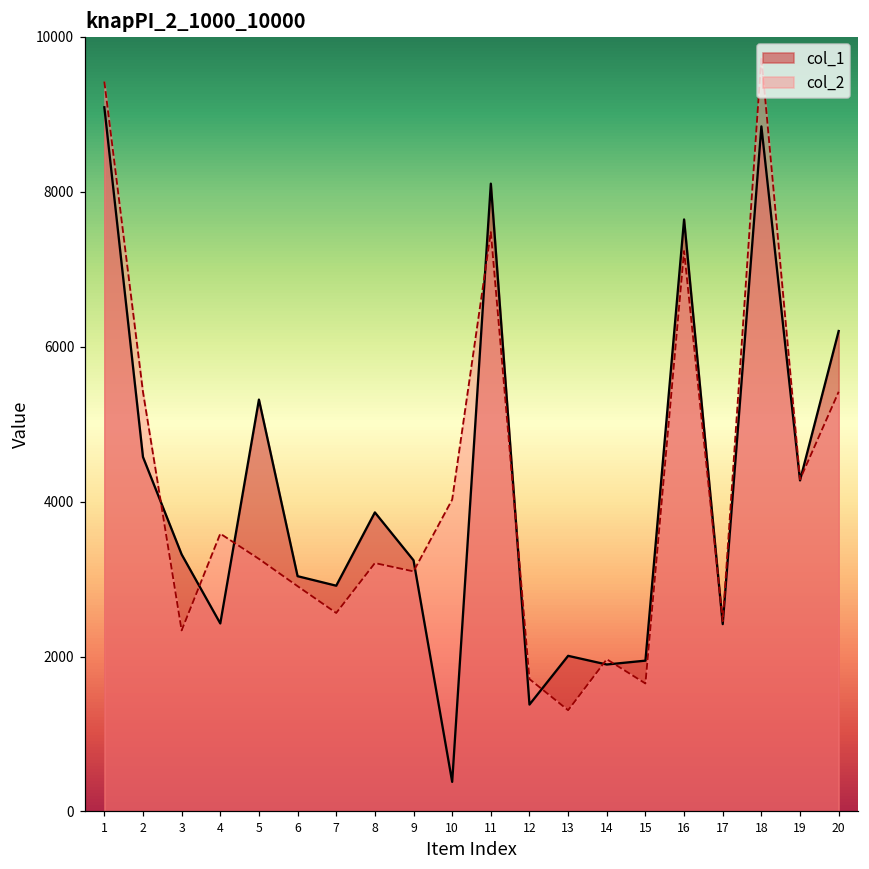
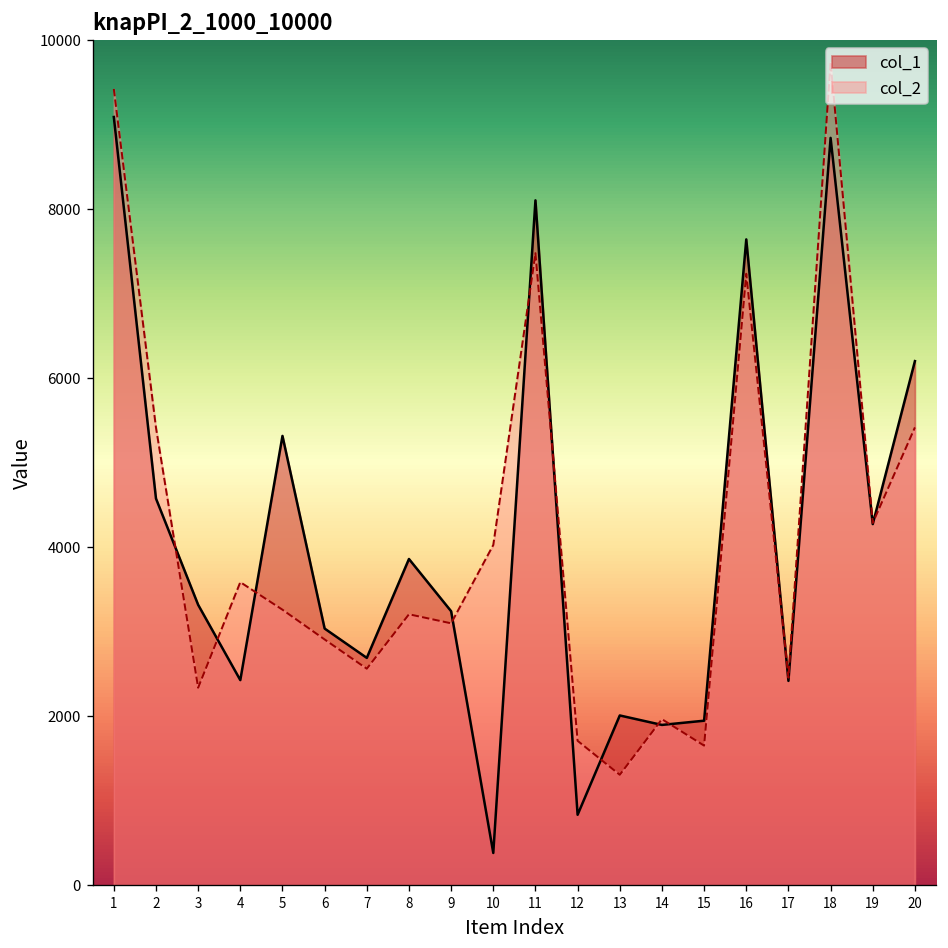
col_1, 7: 2900 -> 2700
col_1, 12: 1400 -> 800
